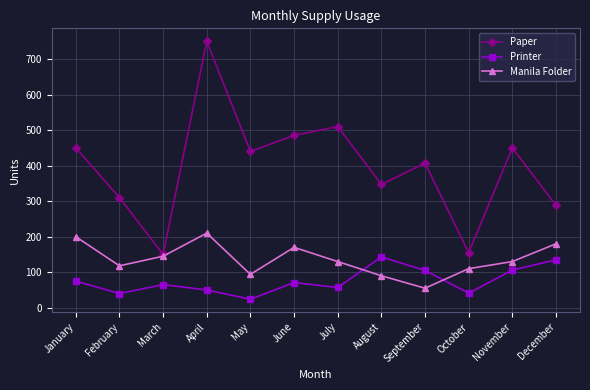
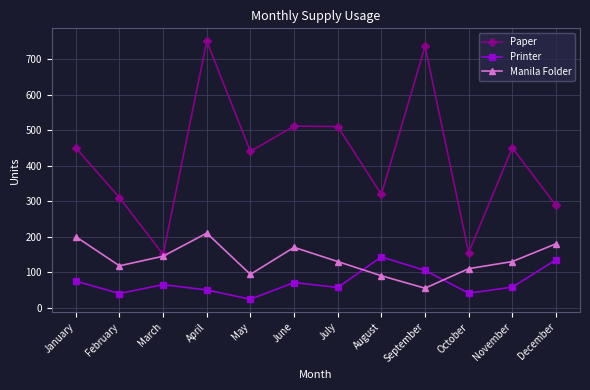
Paper, June: 490 -> 510
Paper, August: 350 -> 320
Paper, September: 410 -> 740
Printer, November: 110 -> 60
